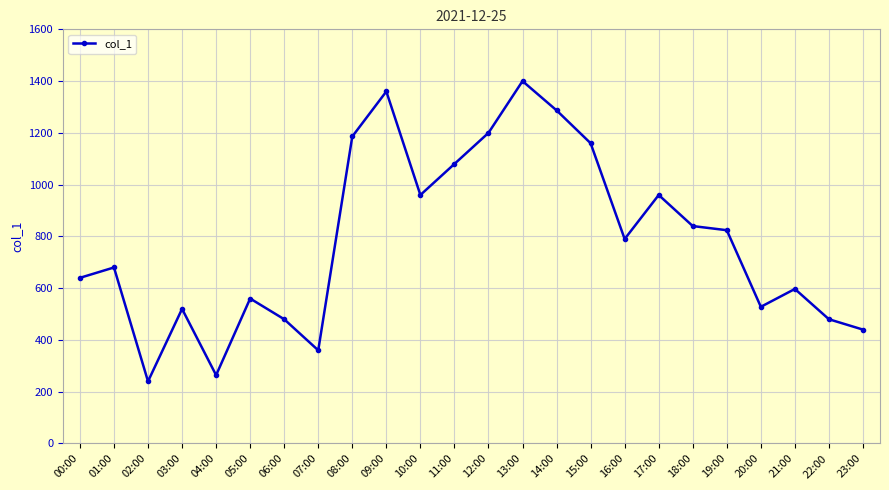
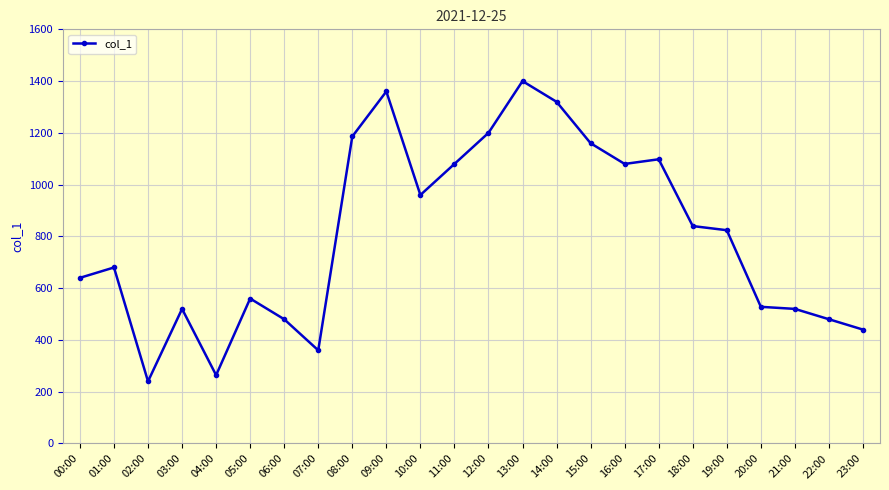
14:00: 1290 -> 1320
16:00: 790 -> 1080
17:00: 960 -> 1100
21:00: 600 -> 520
